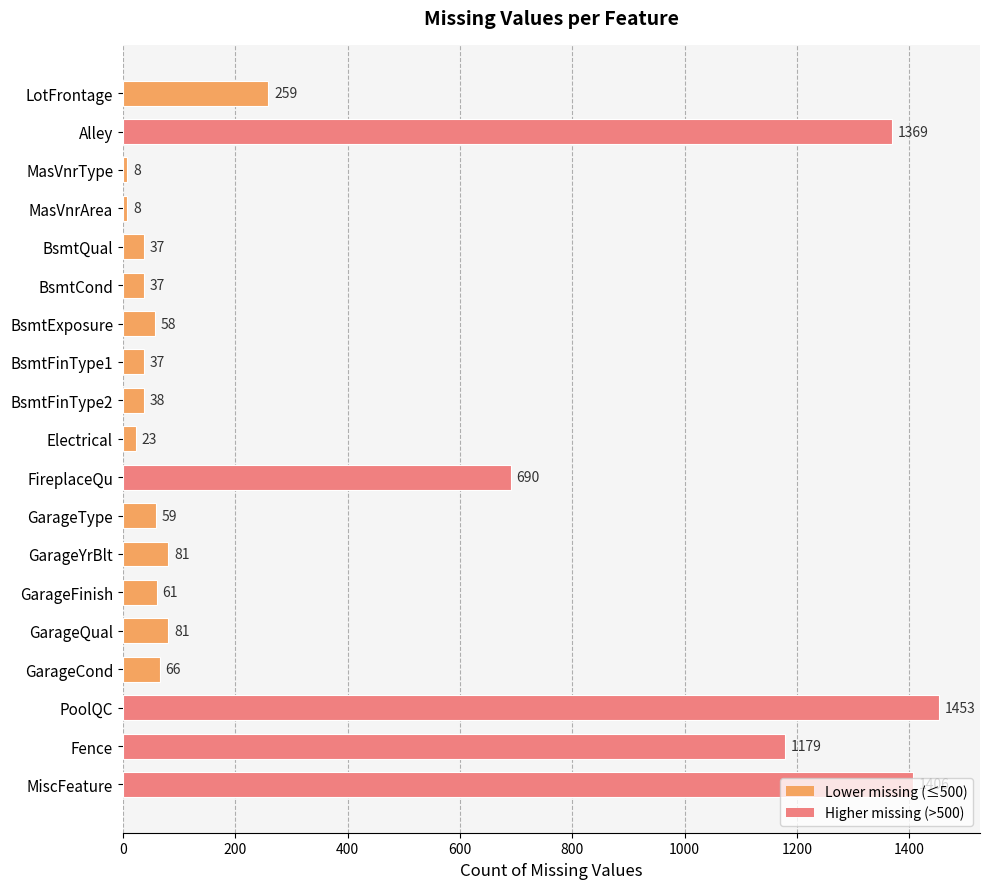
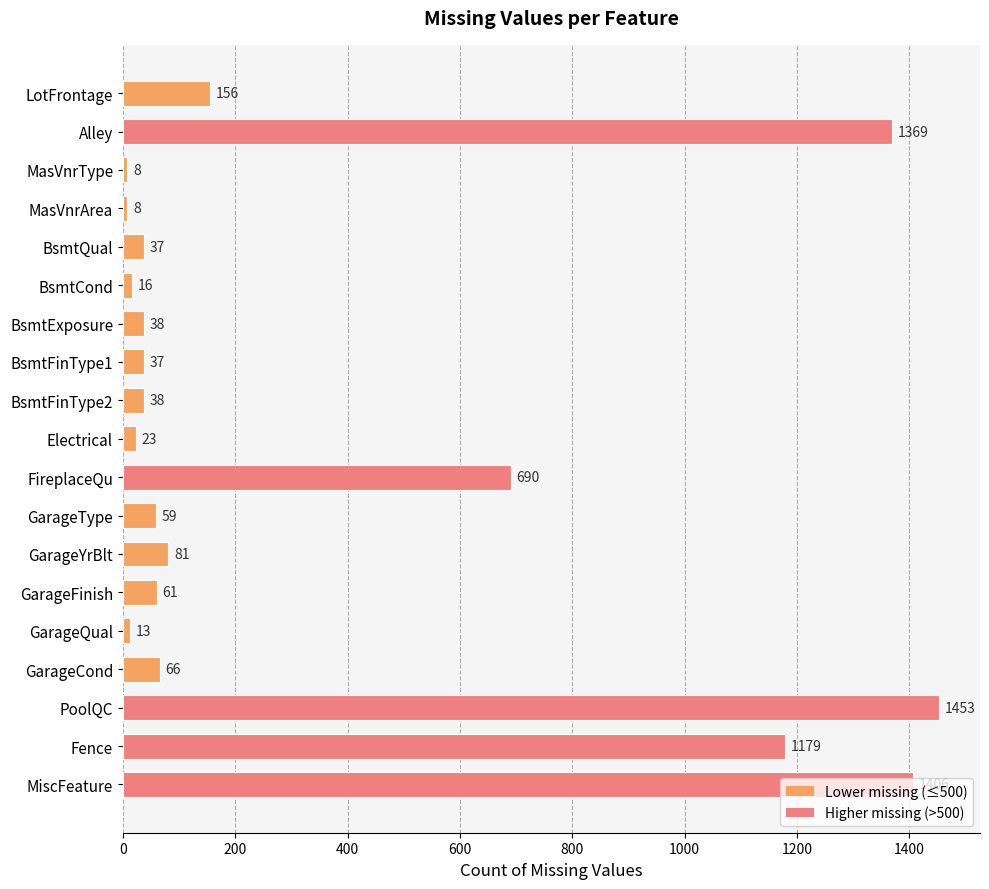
LotFrontage: 259 -> 156
BsmtCond: 37 -> 16
BsmtExposure: 58 -> 38
GarageQual: 81 -> 13
